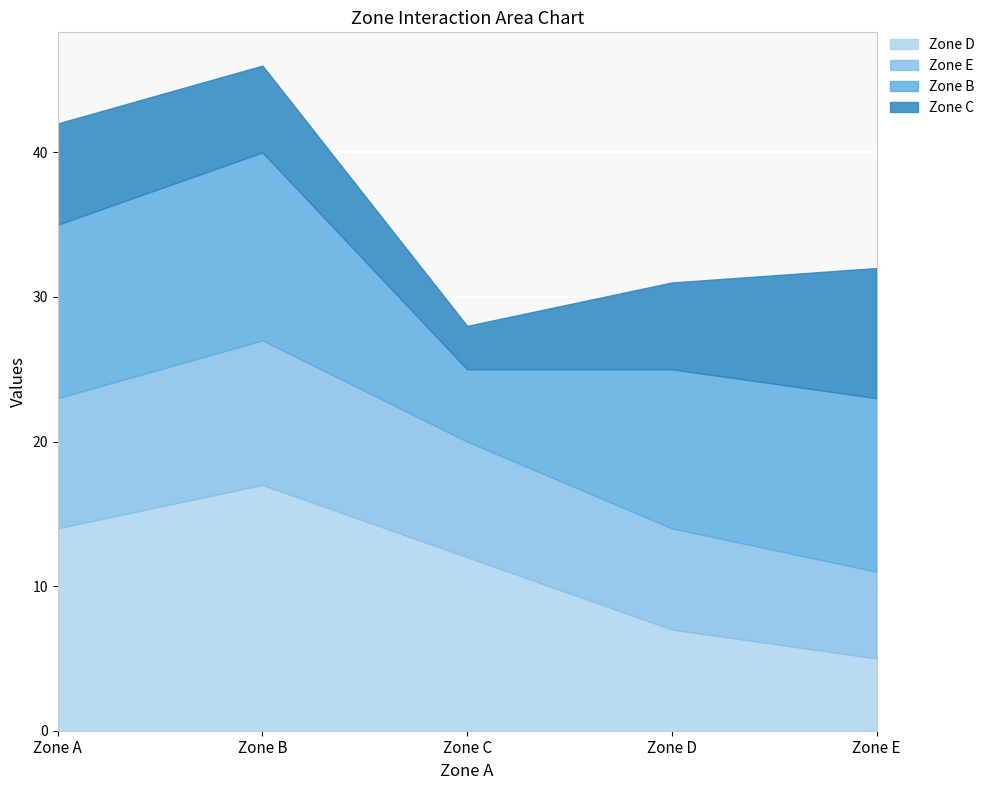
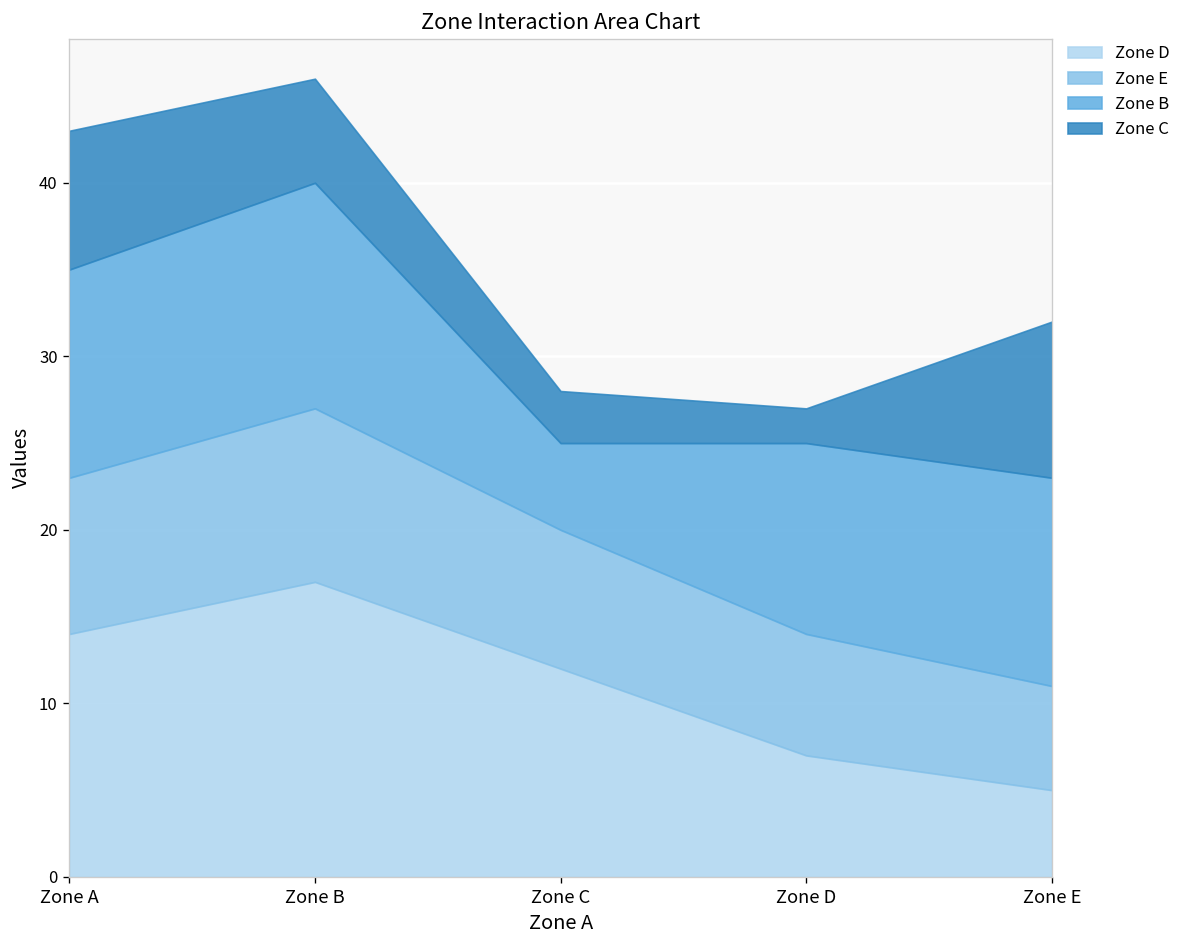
Zone C, Zone A: 7 -> 8
Zone C, Zone D: 6 -> 2
